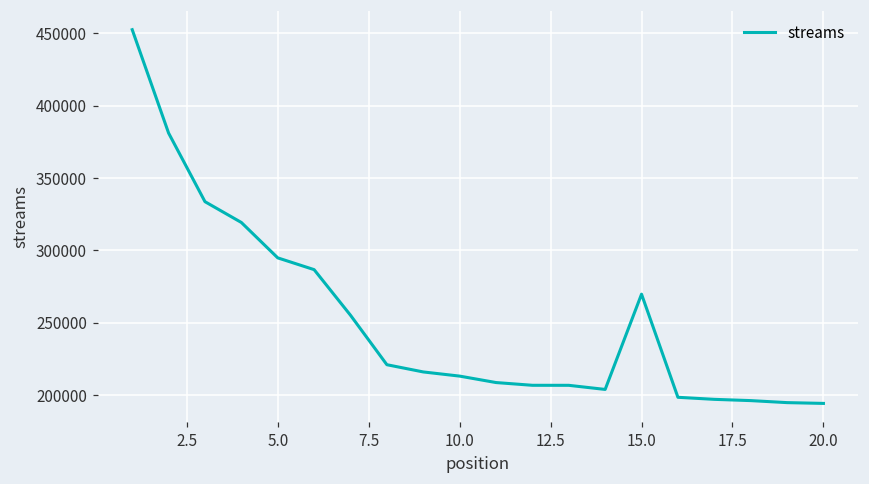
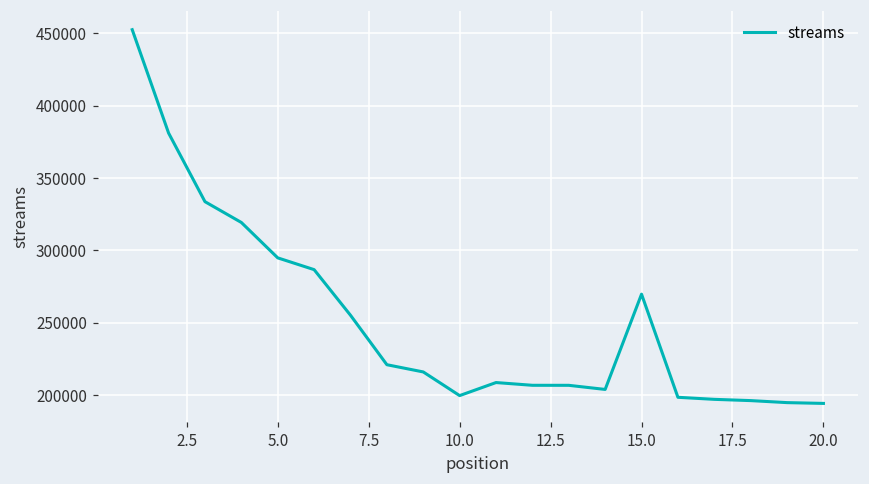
10.0: 213000 -> 200000
